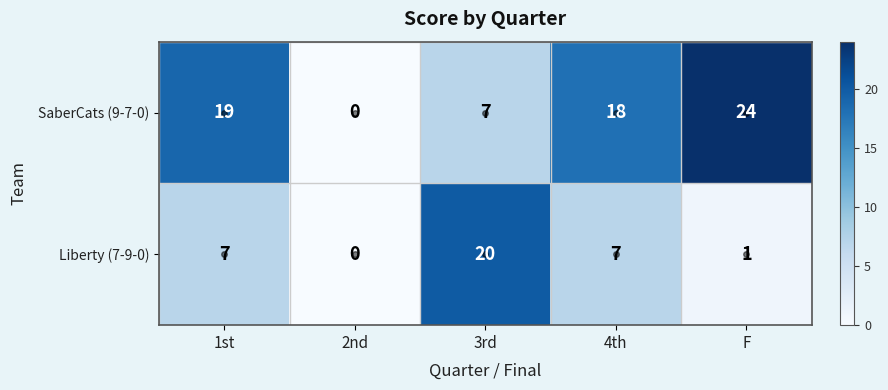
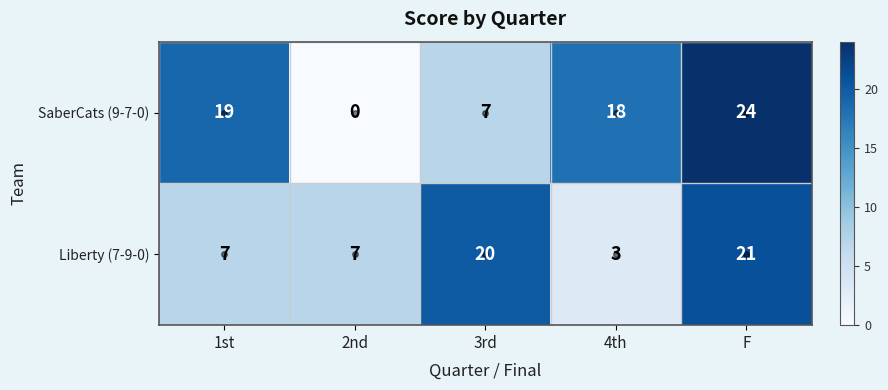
Liberty (7-9-0), 2nd: 0 -> 7
Liberty (7-9-0), 4th: 7 -> 3
Liberty (7-9-0), F: 1 -> 21
